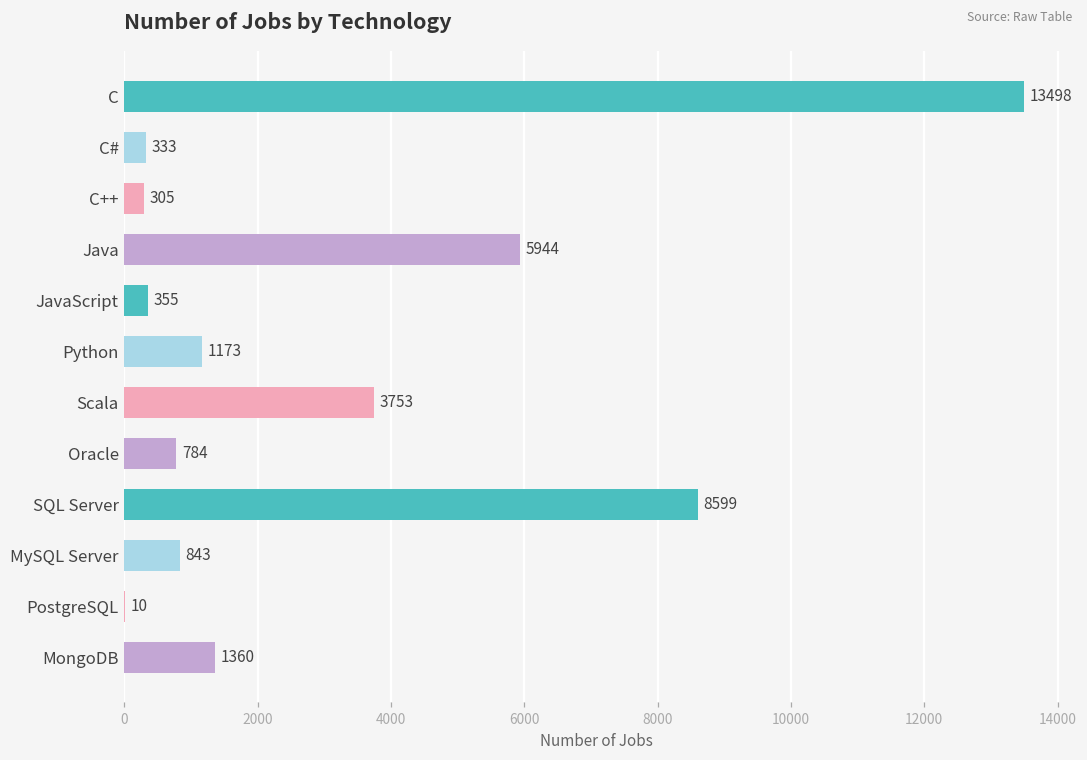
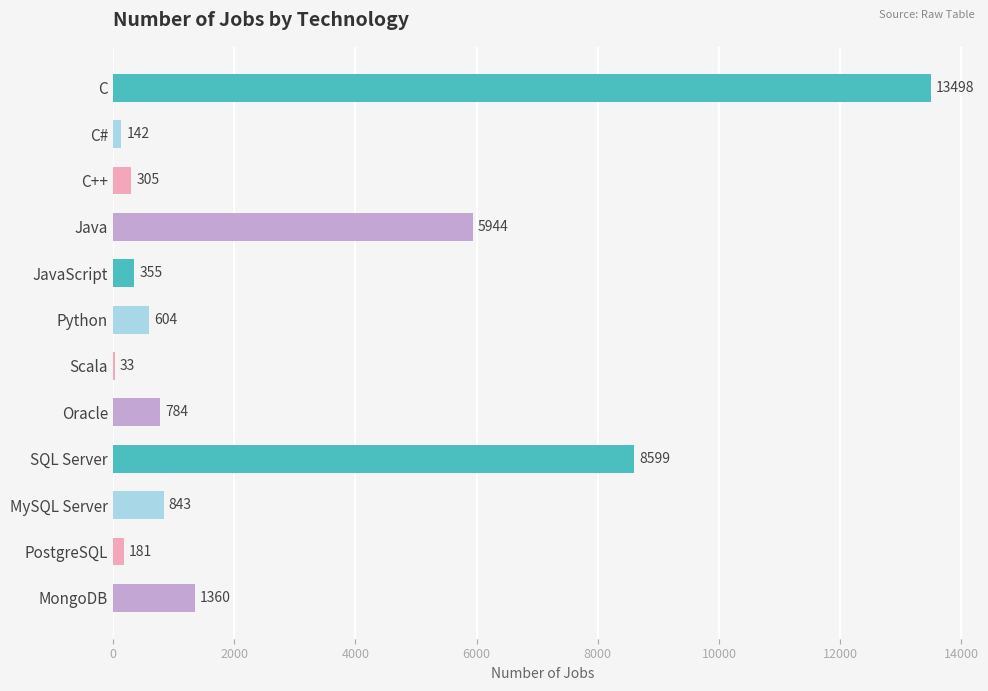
C#: 333 -> 142
Python: 1173 -> 604
Scala: 3753 -> 33
PostgreSQL: 10 -> 181
